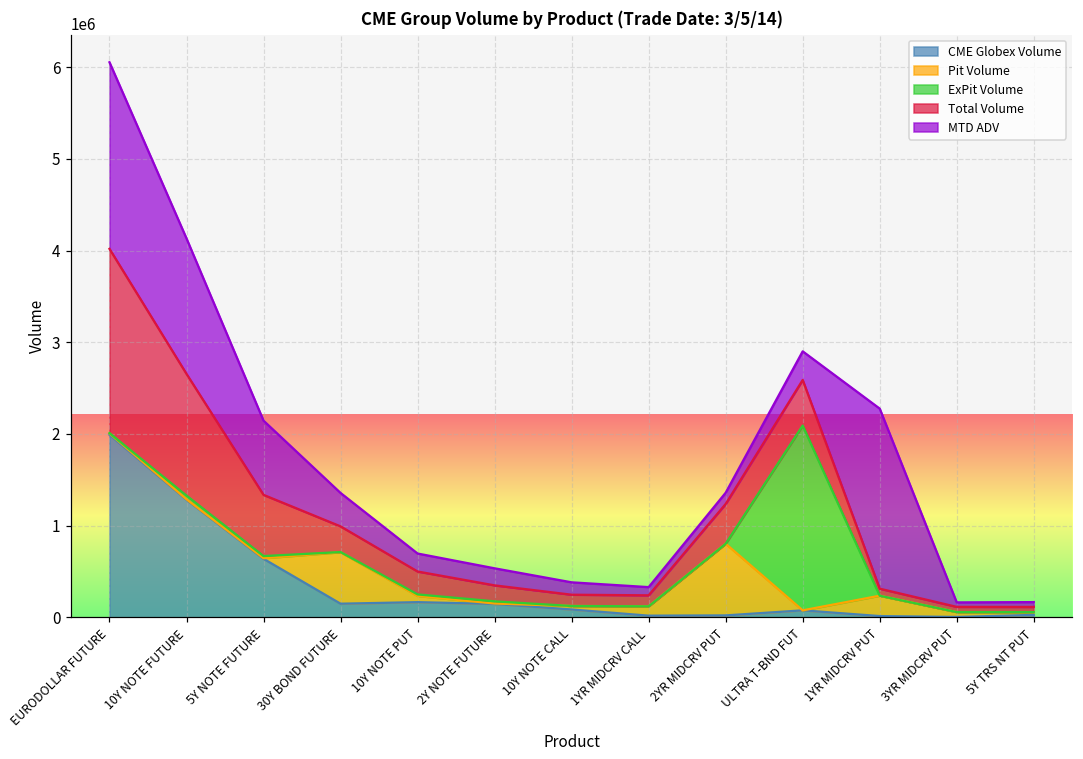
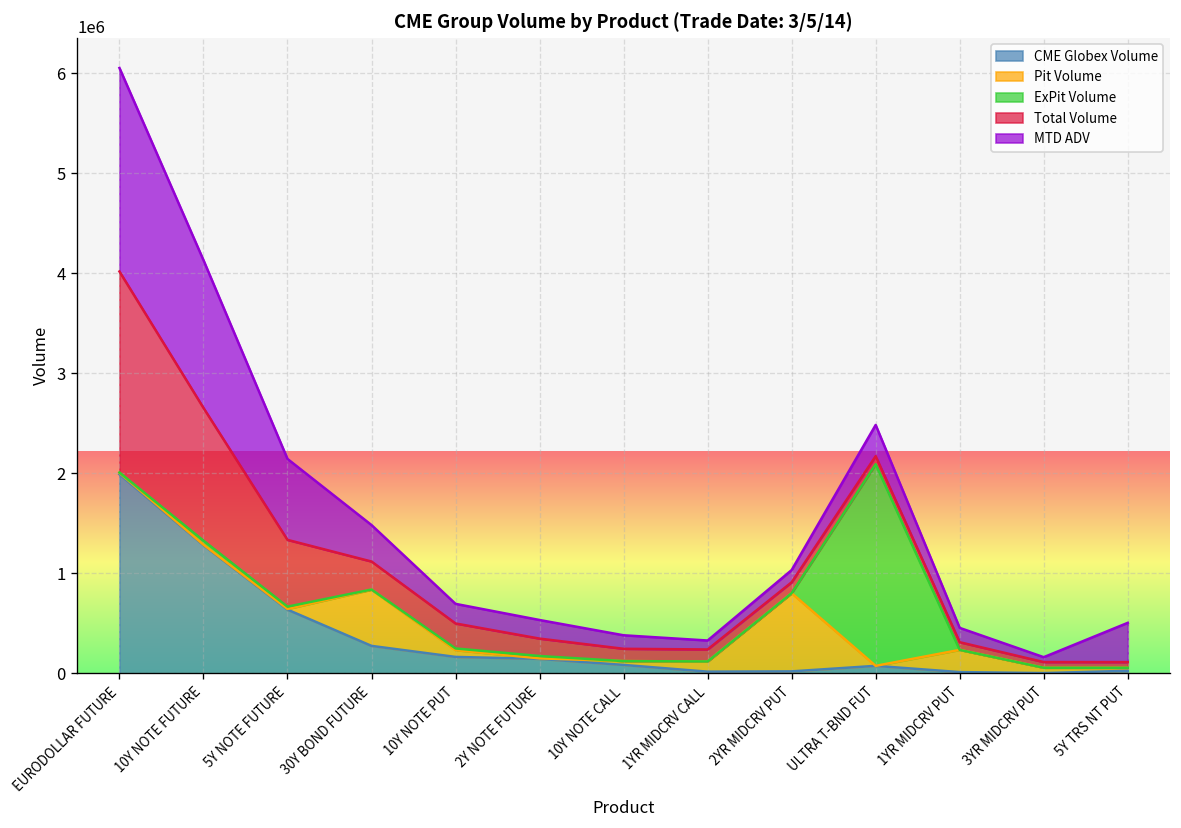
CME Globex Volume, 30Y BOND FUTURE: 100000 -> 300000
Total Volume, 2YR MIDCRV PUT: 400000 -> 100000
Total Volume, ULTRA T-BND FUT: 500000 -> 100000
MTD ADV, 1YR MIDCRV PUT: 2000000 -> 100000
MTD ADV, 5Y TRS NT PUT: 100000 -> 400000
